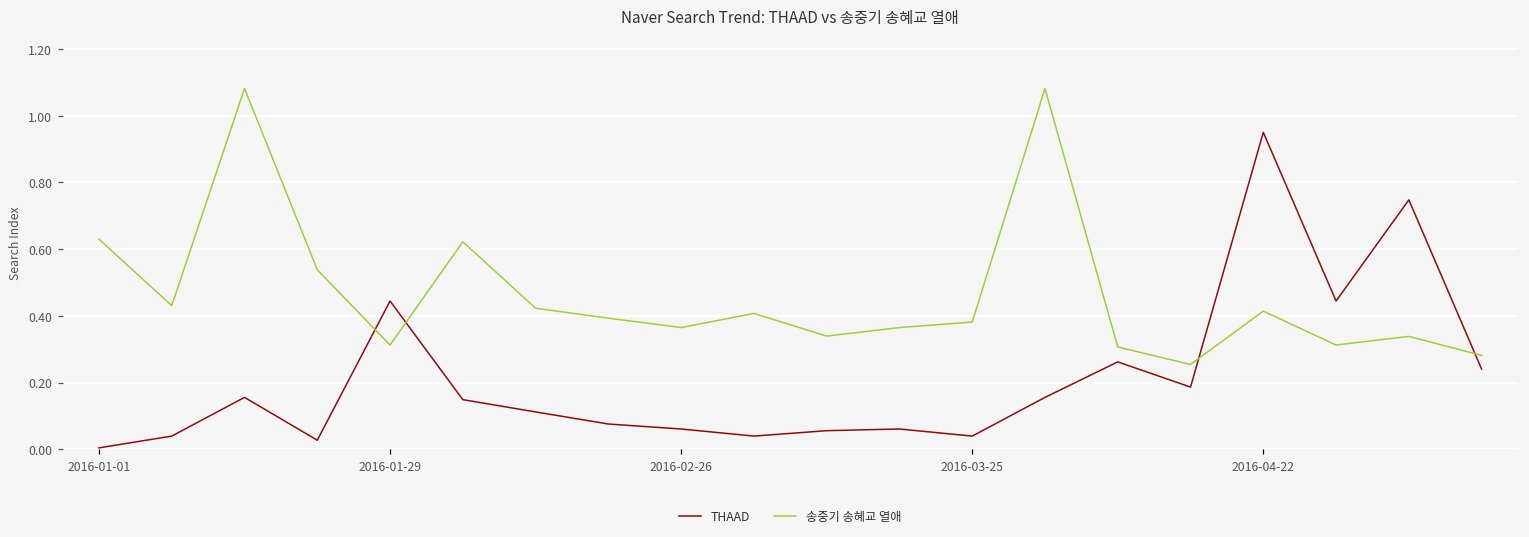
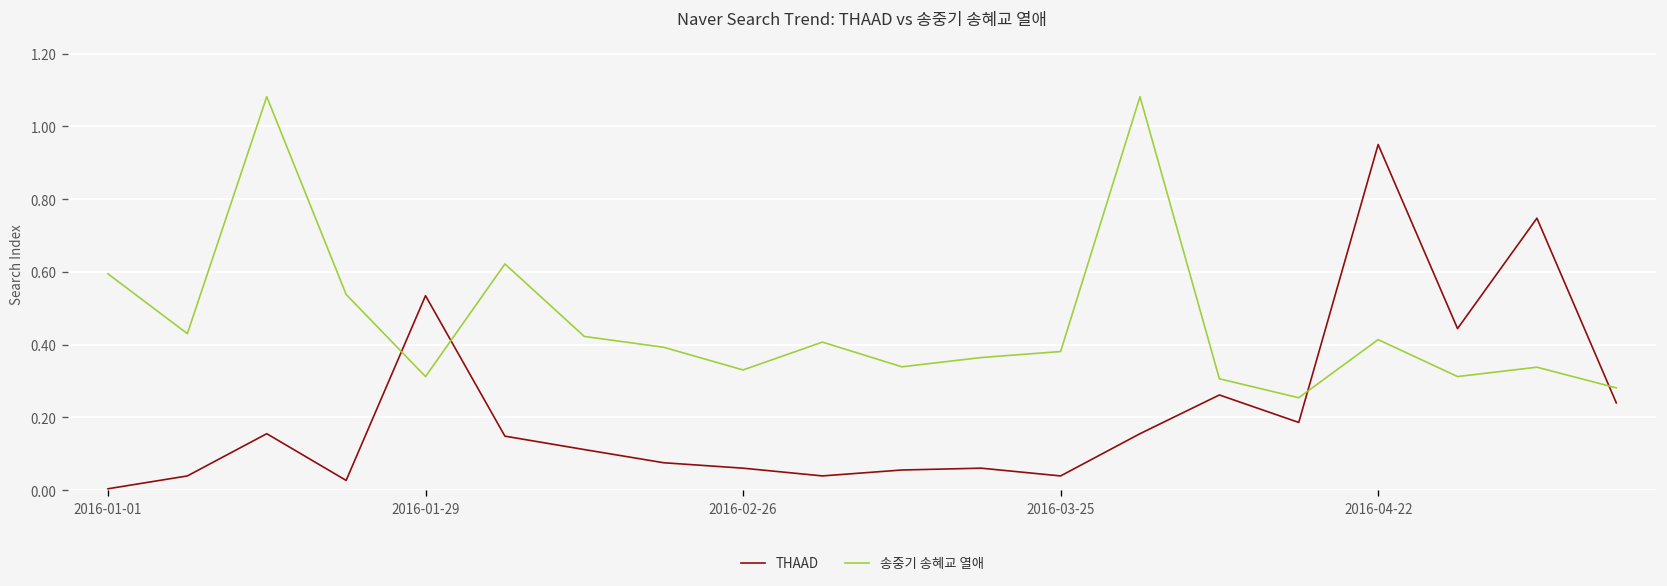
송중기 송혜교 열애, 2016-01-01: 0.63 -> 0.59
THAAD, 2016-01-29: 0.44 -> 0.53
송중기 송혜교 열애, 2016-02-26: 0.36 -> 0.33
